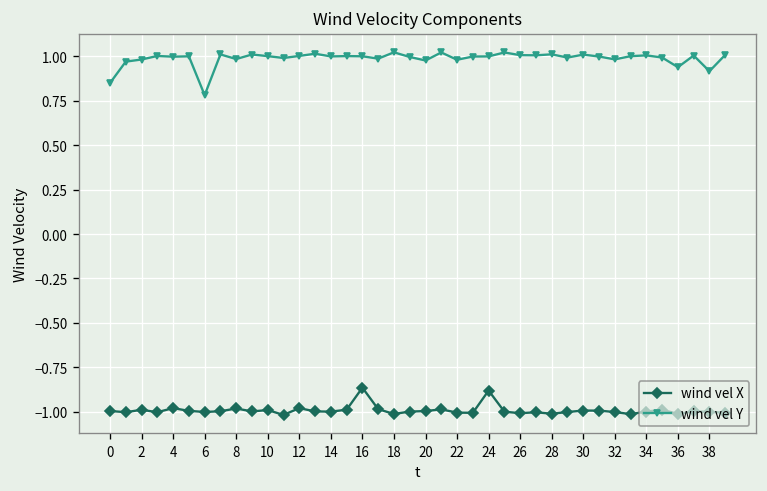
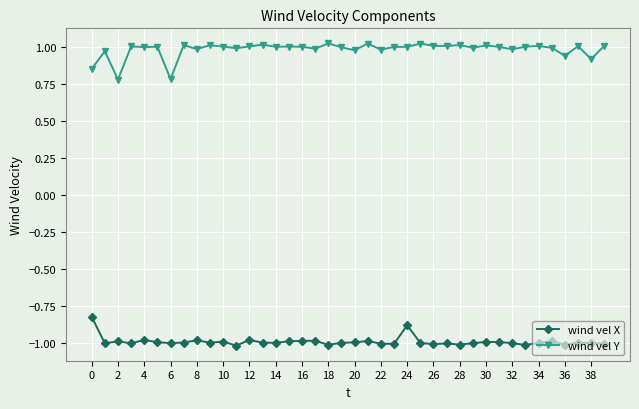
wind vel X, 0: -1.00 -> -0.82
wind vel Y, 2: 0.98 -> 0.78
wind vel X, 16: -0.87 -> -0.99
